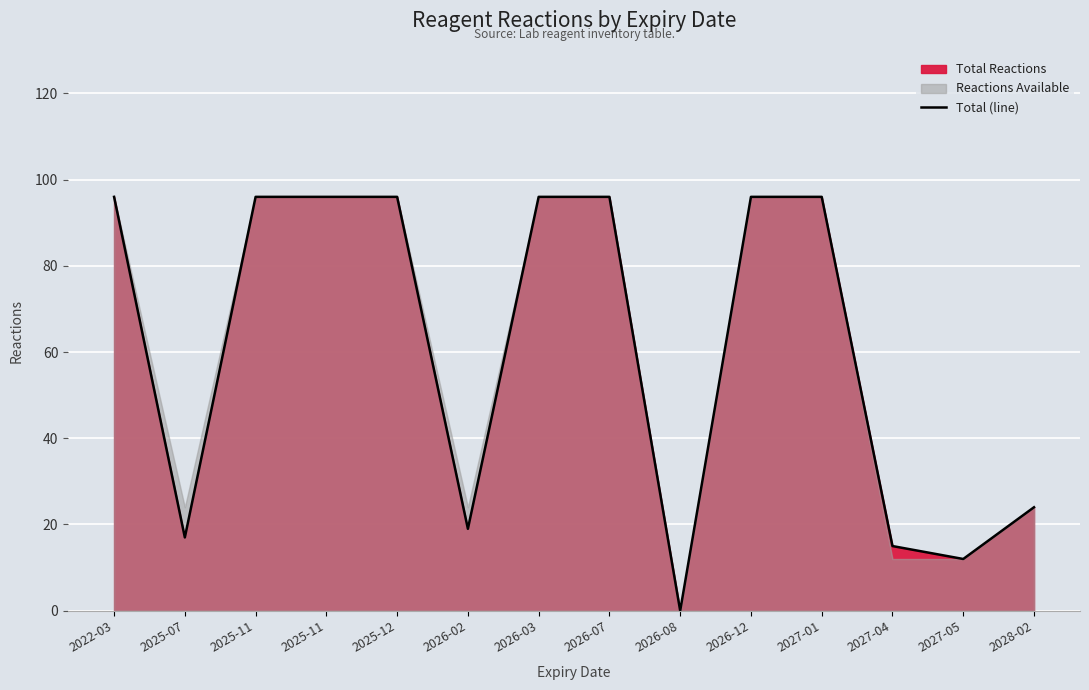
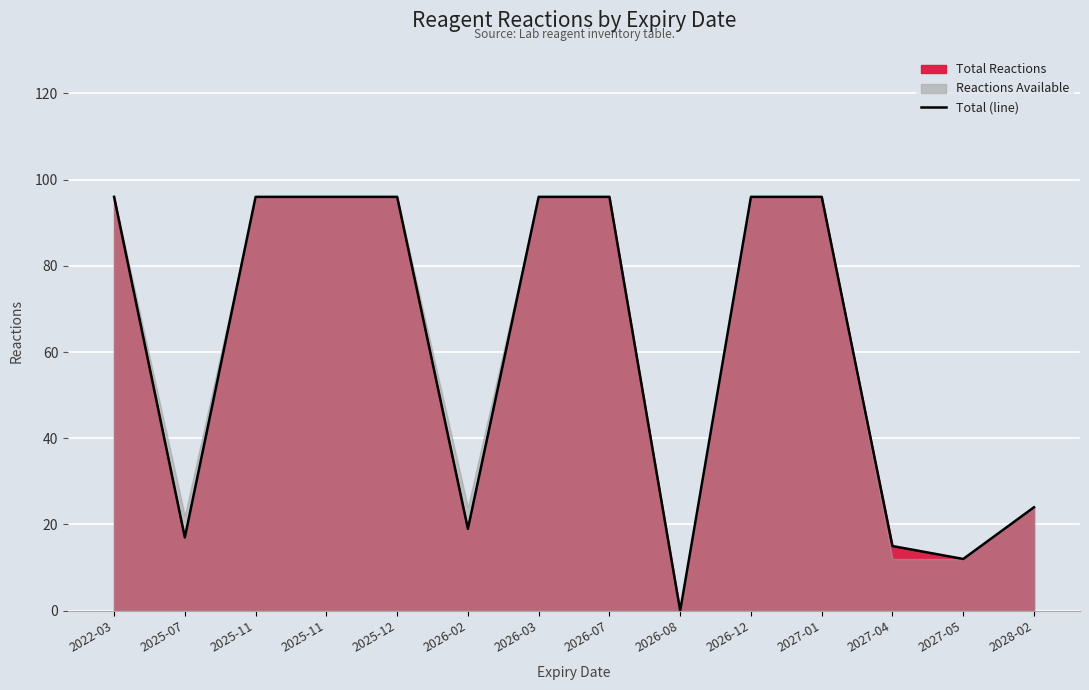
Reactions Available, 2025-07: 24 -> 22
